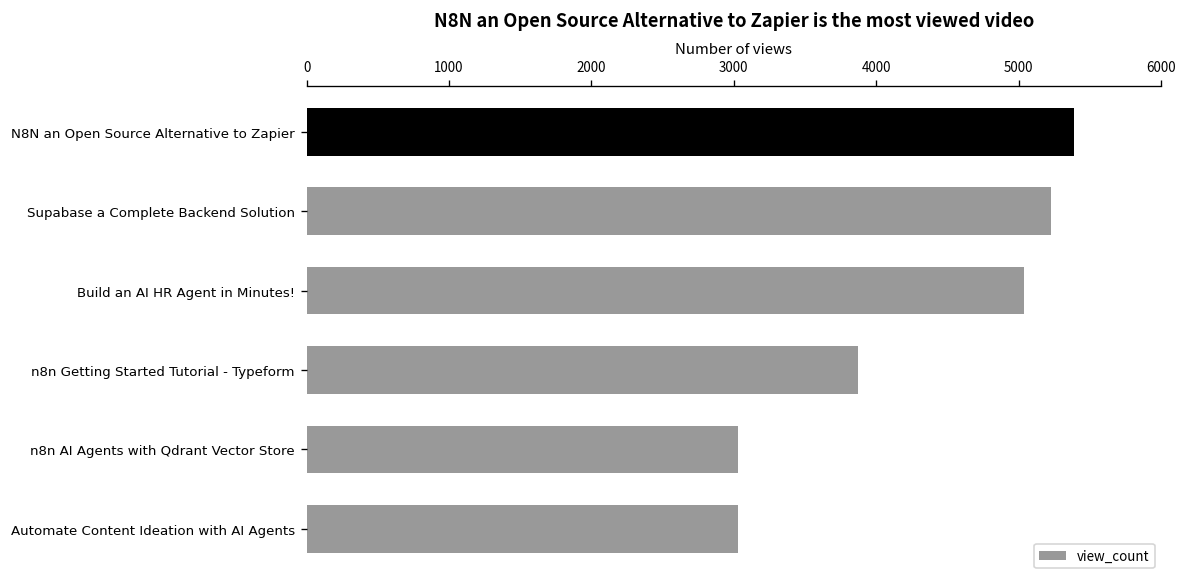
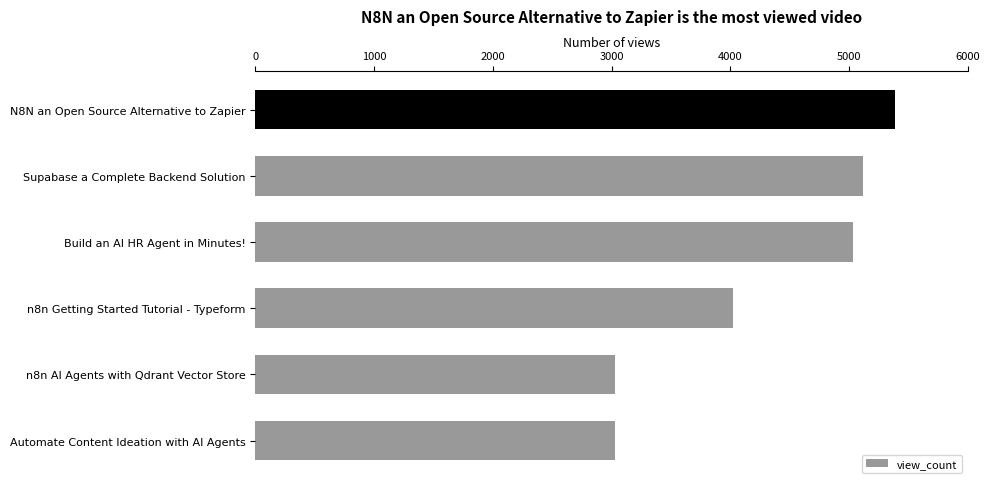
Supabase a Complete Backend Solution: 5230 -> 5120
n8n Getting Started Tutorial - Typeform: 3870 -> 4030
